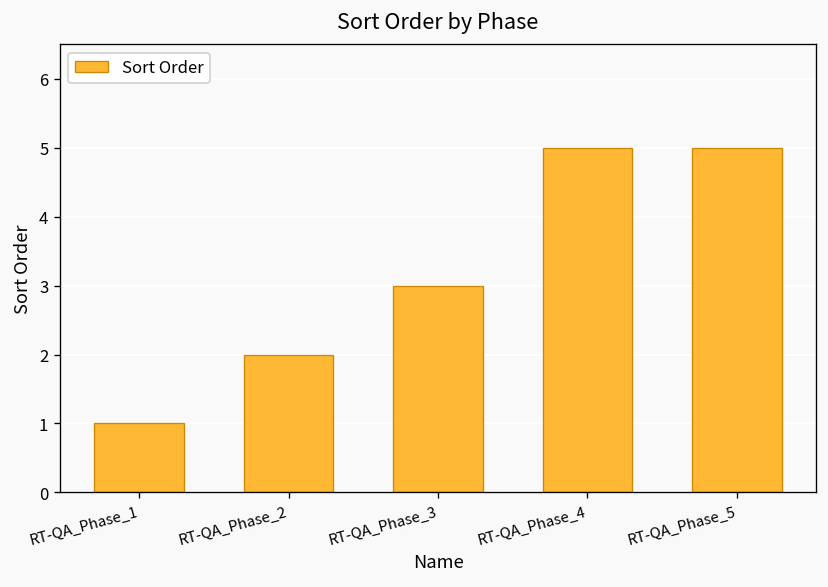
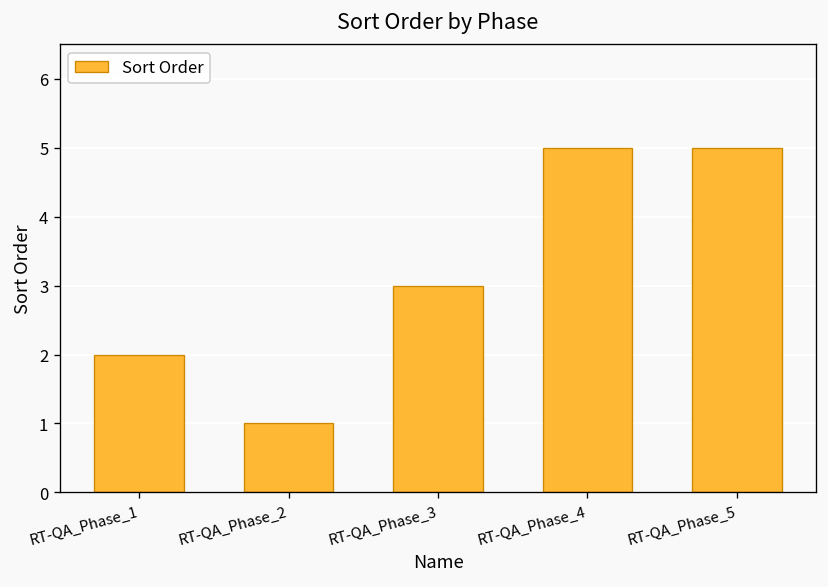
RT-QA_Phase_1: 1 -> 2
RT-QA_Phase_2: 2 -> 1
